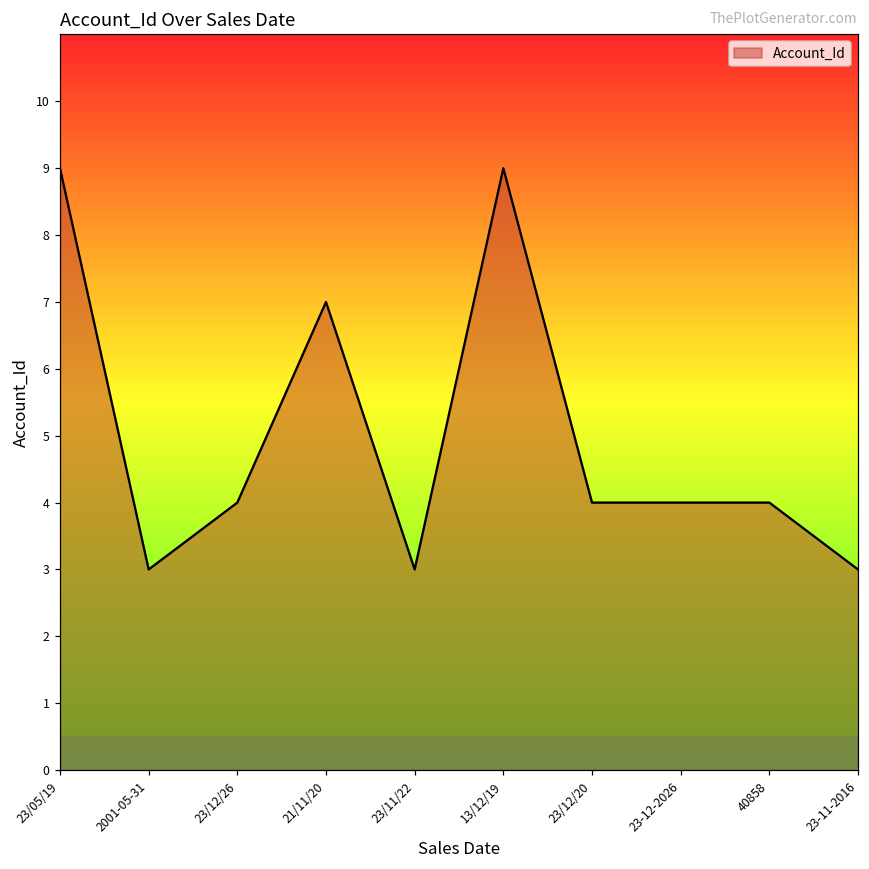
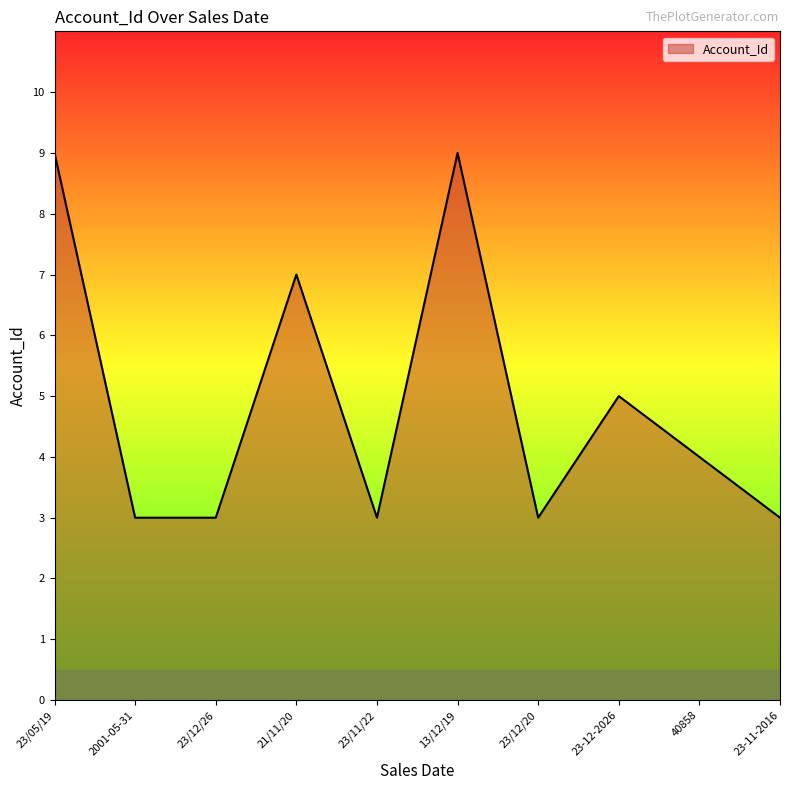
23/12/26: 4 -> 3
23/12/20: 4 -> 3
23-12-2026: 4 -> 5
